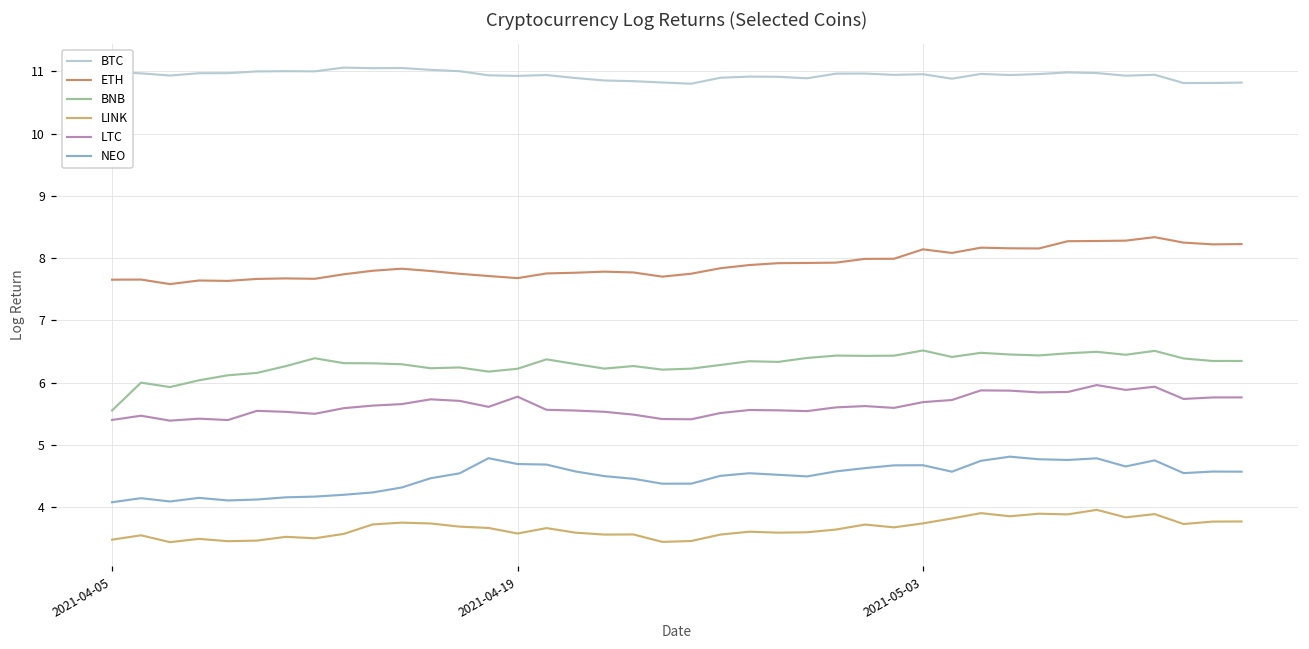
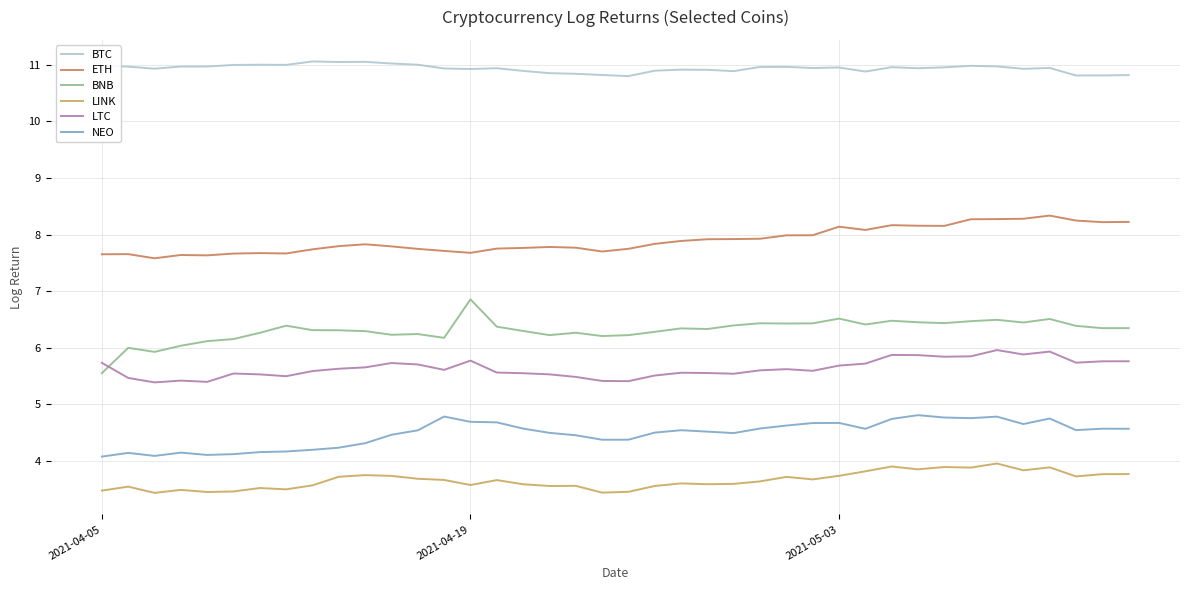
LTC, 2021-04-05: 5.4 -> 5.7
BNB, 2021-04-19: 6.2 -> 6.9
